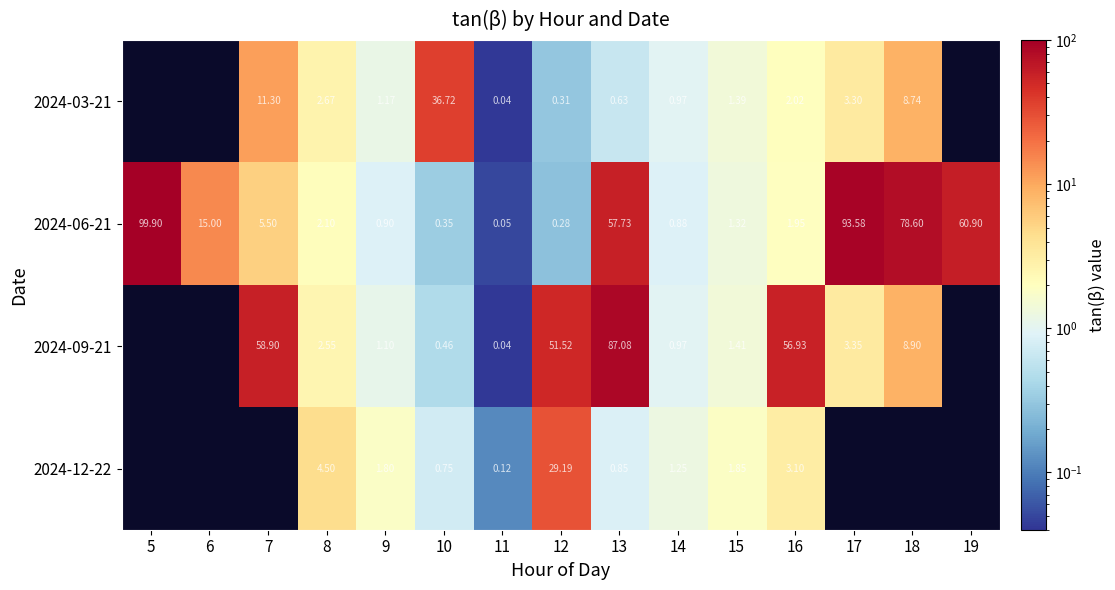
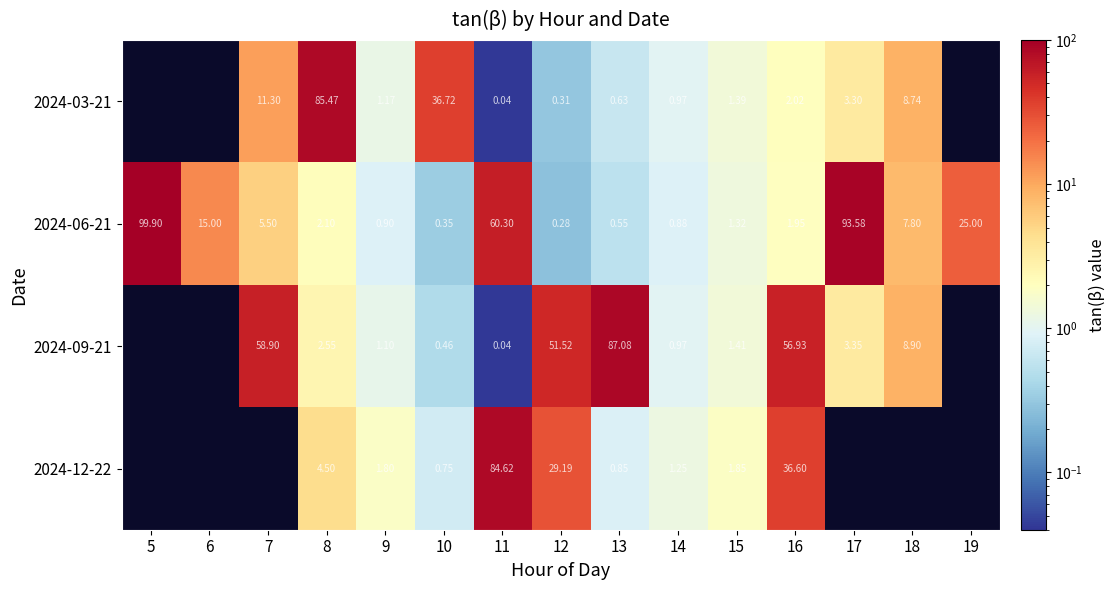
2024-03-21, 8: 2.67 -> 85.47
2024-06-21, 11: 0.05 -> 60.30
2024-06-21, 13: 57.73 -> 0.55
2024-06-21, 18: 78.60 -> 7.80
2024-06-21, 19: 60.90 -> 25.00
2024-12-22, 11: 0.12 -> 84.62
2024-12-22, 16: 3.10 -> 36.60
